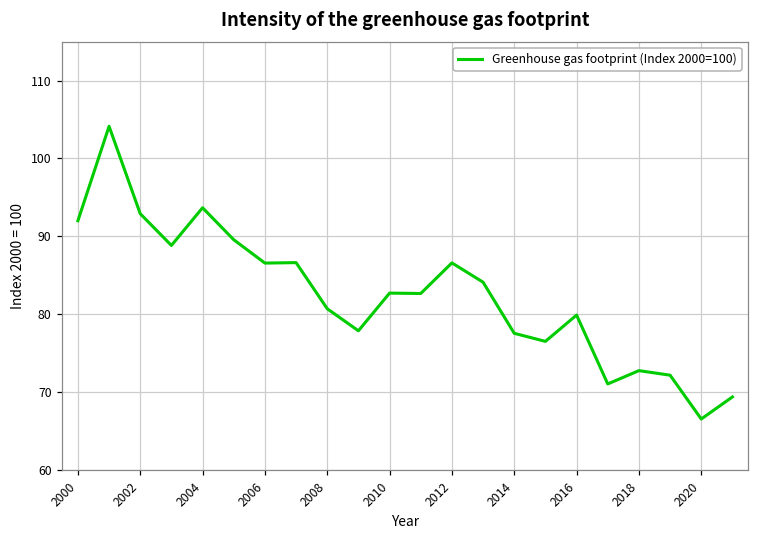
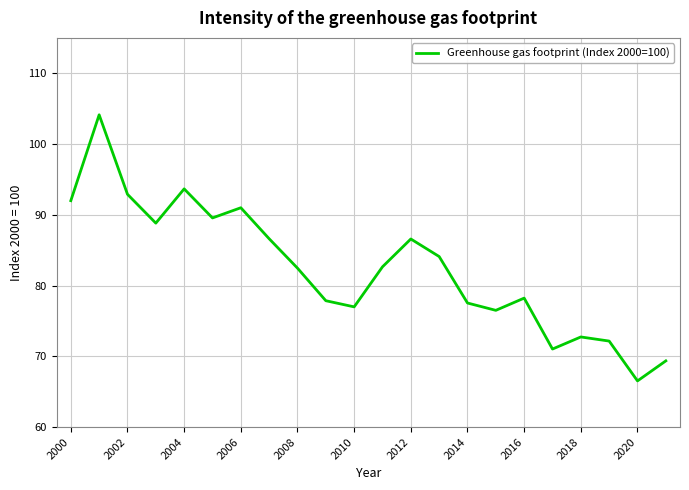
2006: 87 -> 91
2008: 81 -> 82
2010: 83 -> 77
2016: 80 -> 78
